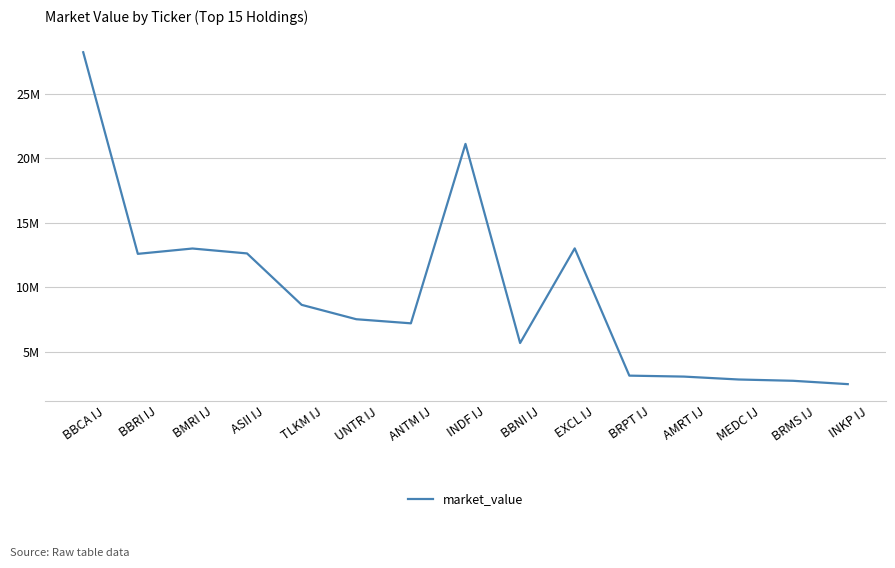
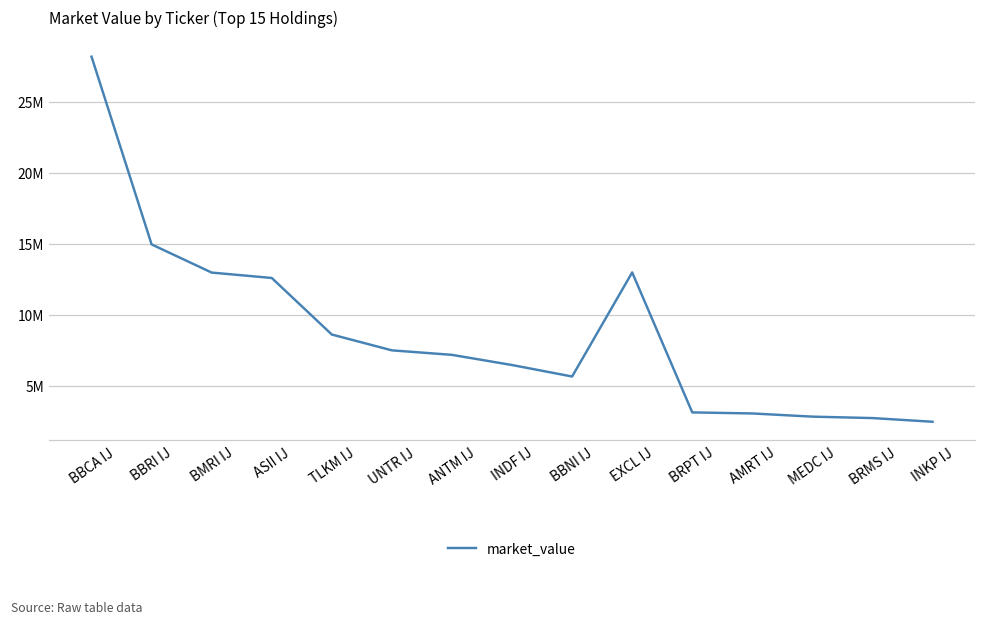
BBRI IJ: 12600000 -> 15000000
INDF IJ: 21100000 -> 6500000
